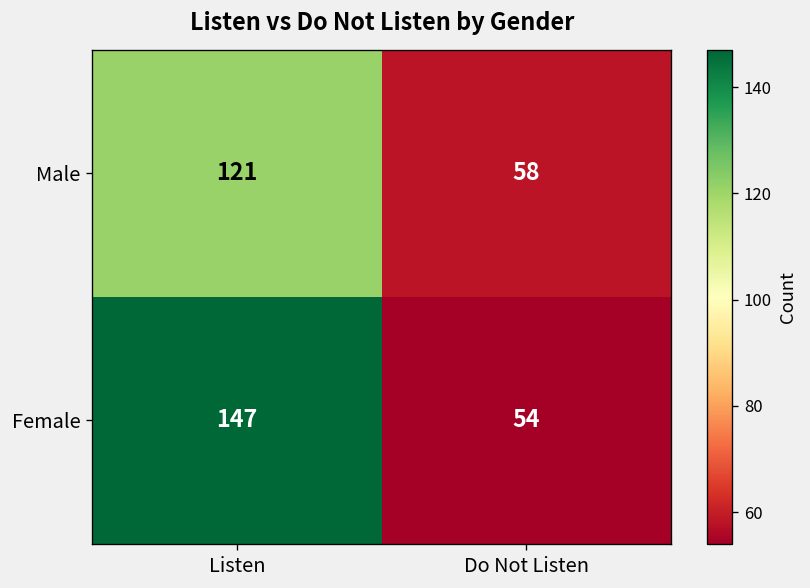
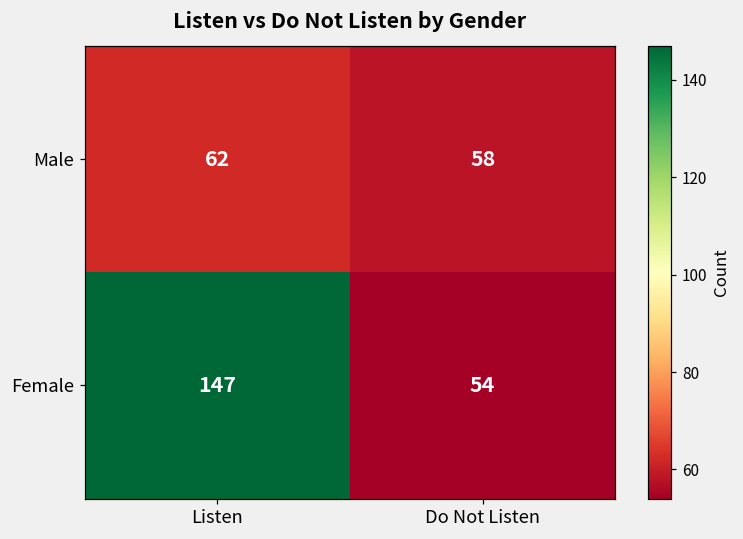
Male, Listen: 121 -> 62
